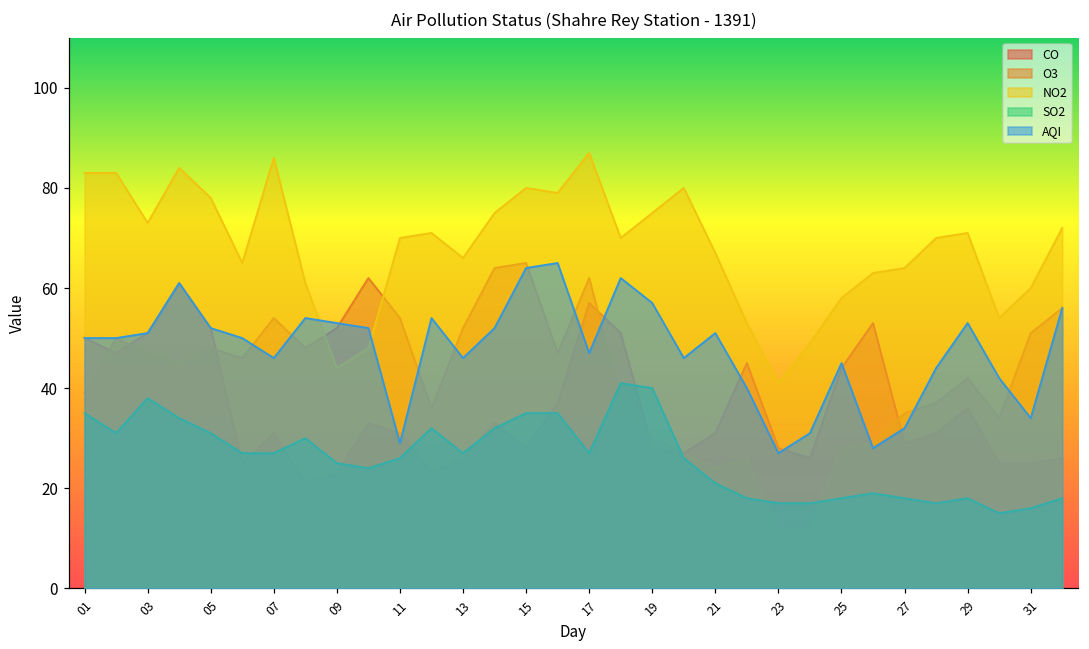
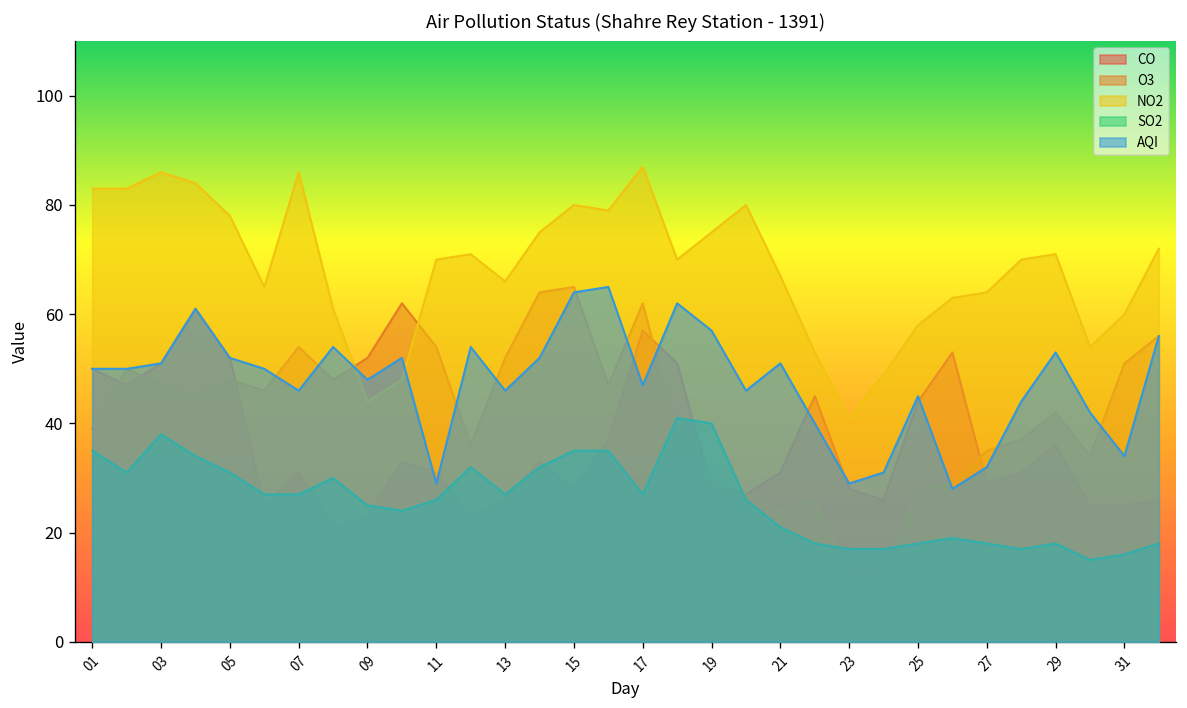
NO2, 03: 73 -> 86
AQI, 09: 53 -> 48
AQI, 23: 27 -> 29
